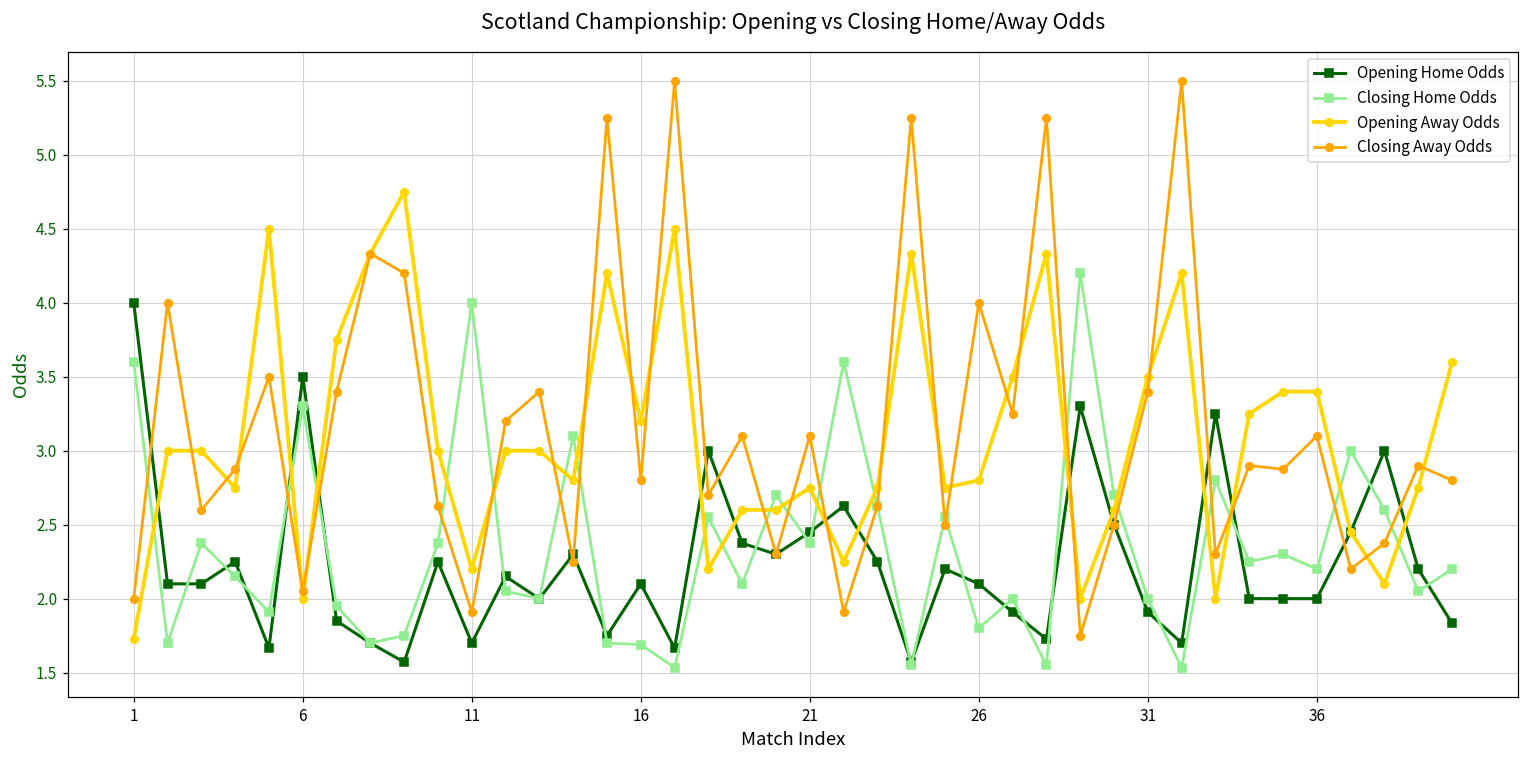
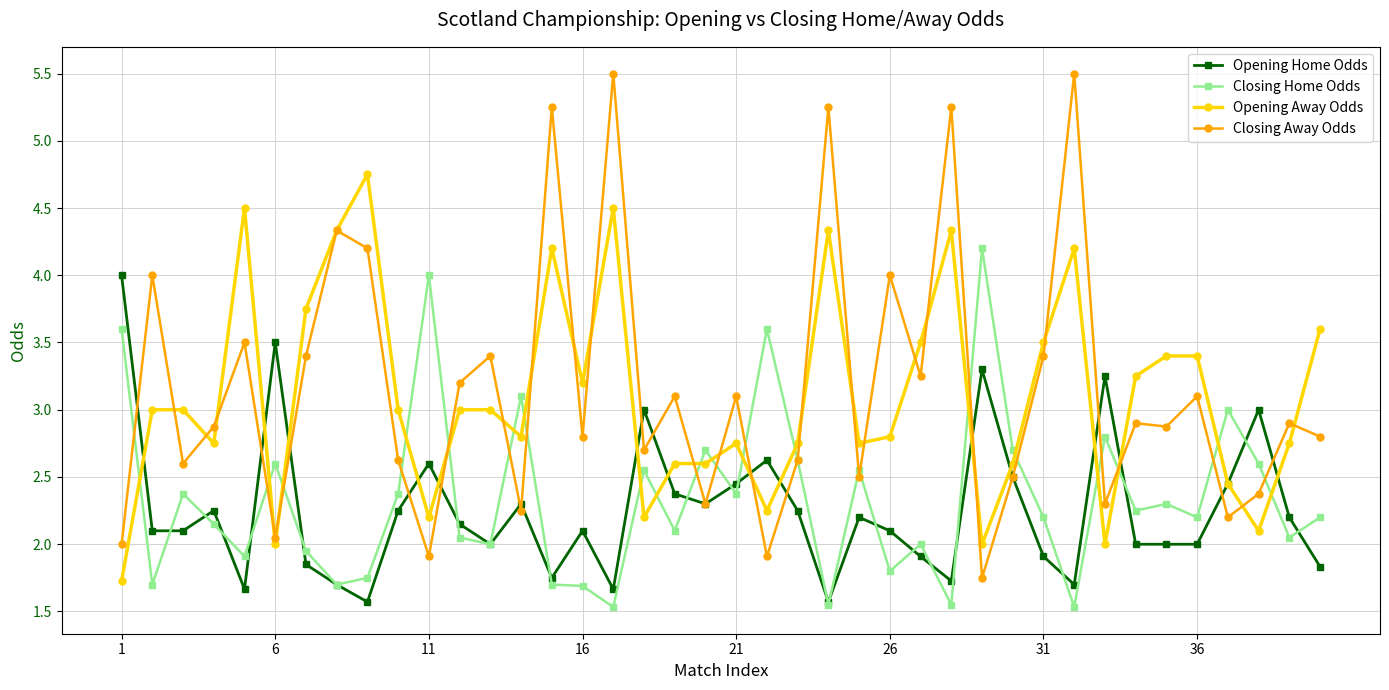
Closing Home Odds, 6: 3.3 -> 2.6
Opening Home Odds, 11: 1.7 -> 2.6
Closing Home Odds, 31: 2.0 -> 2.2
